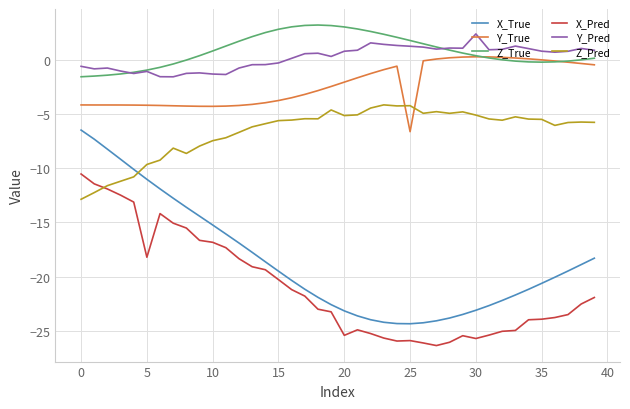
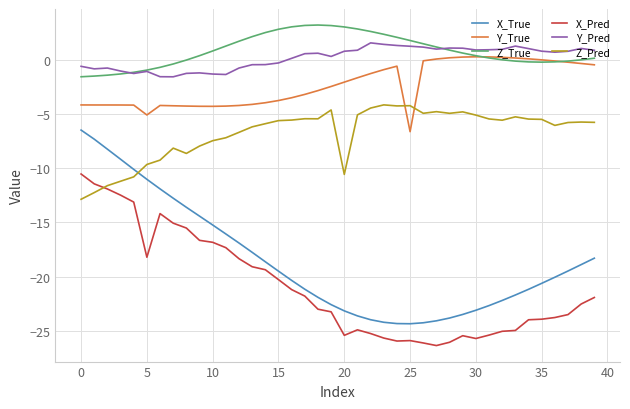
Y_True, 5: -4.2 -> -5.1
Z_Pred, 20: -5.1 -> -10.6
Y_Pred, 30: 2.4 -> 1.0
